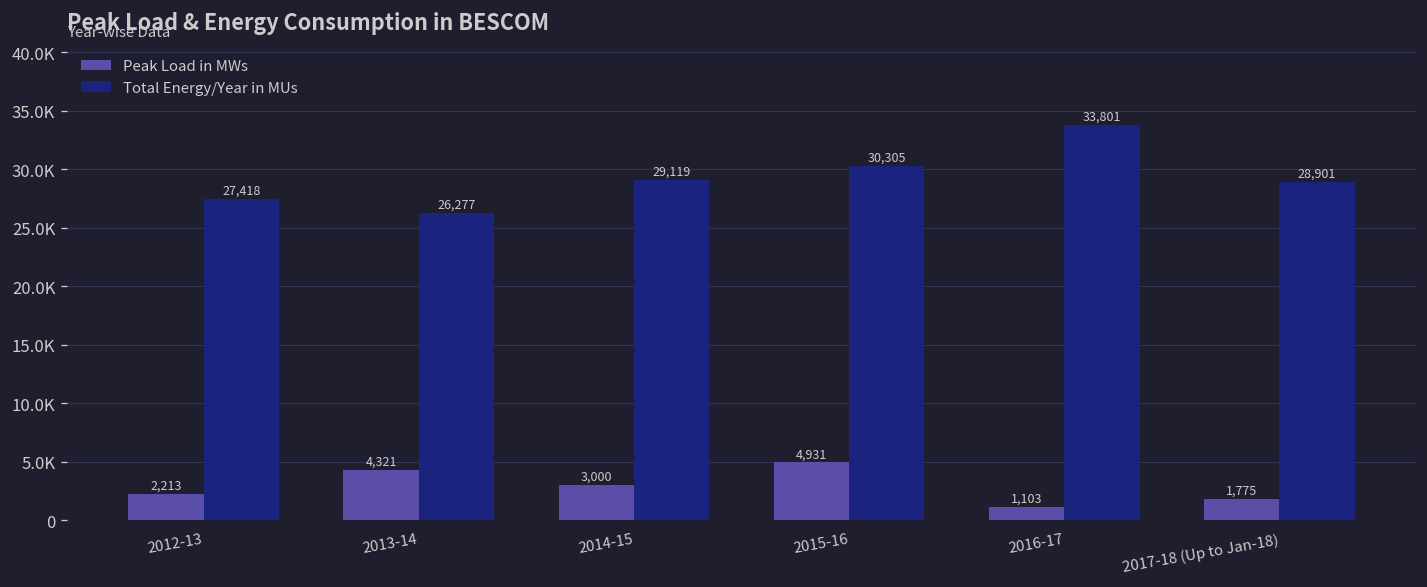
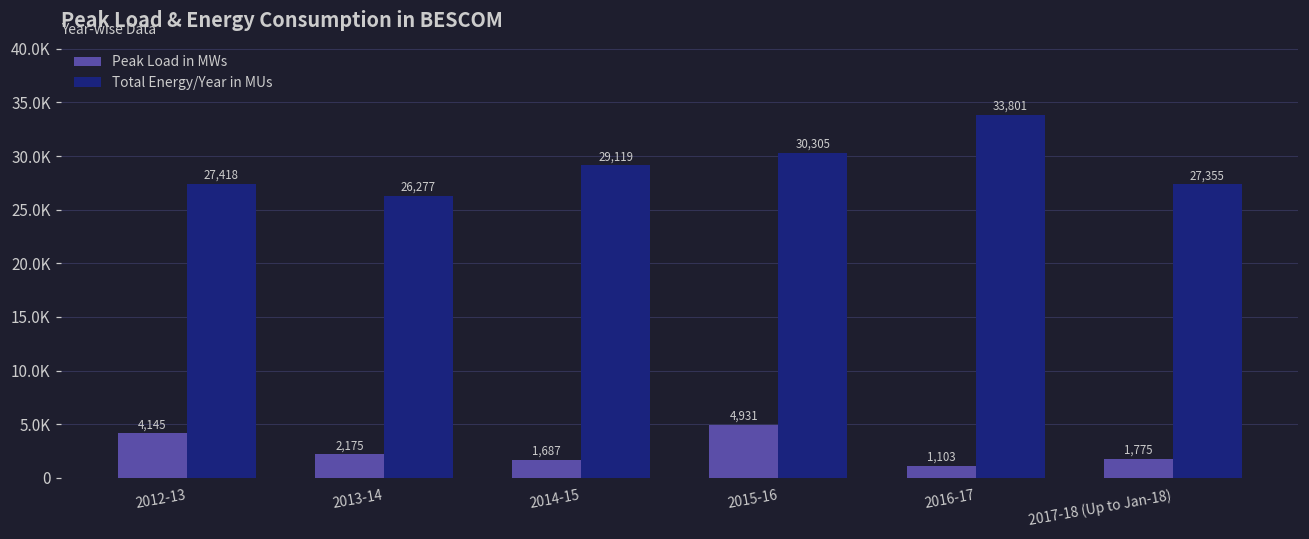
Peak Load in MWs, 2012-13: 2,213 -> 4,145
Peak Load in MWs, 2013-14: 4,321 -> 2,175
Peak Load in MWs, 2014-15: 3,000 -> 1,687
Total Energy/Year in MUs, 2017-18 (Up to Jan-18): 28,901 -> 27,355
